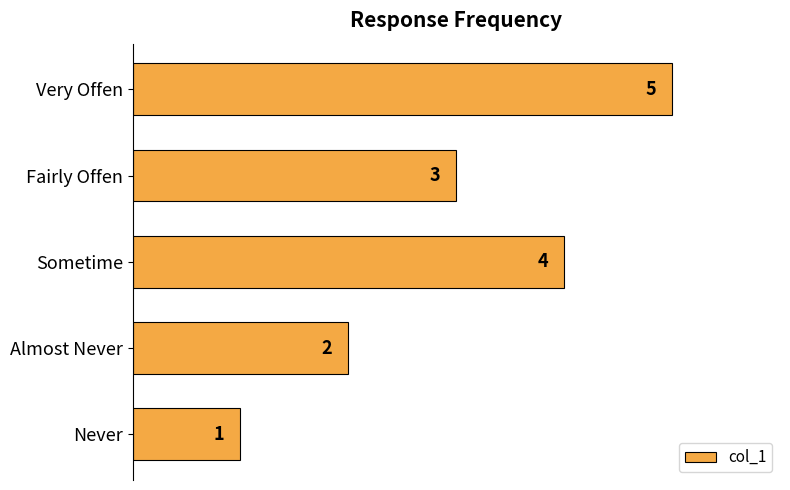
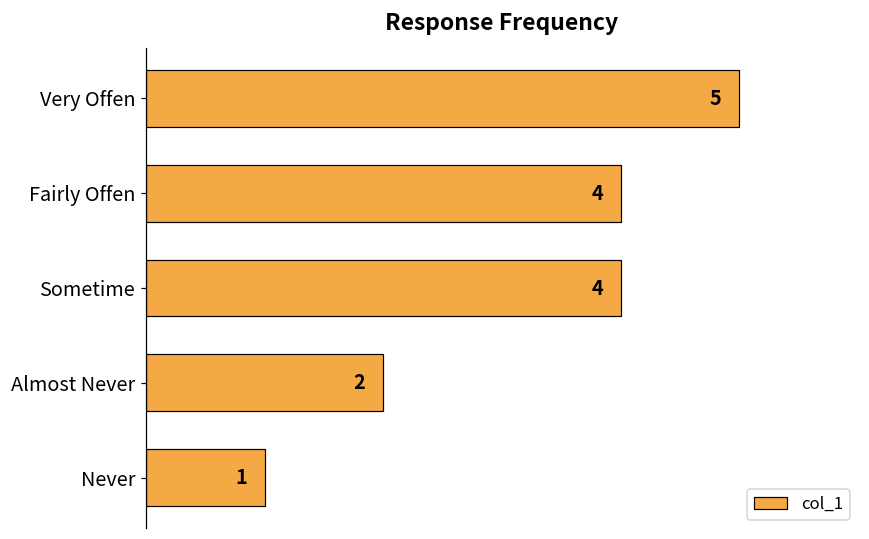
Fairly Offen: 3 -> 4
